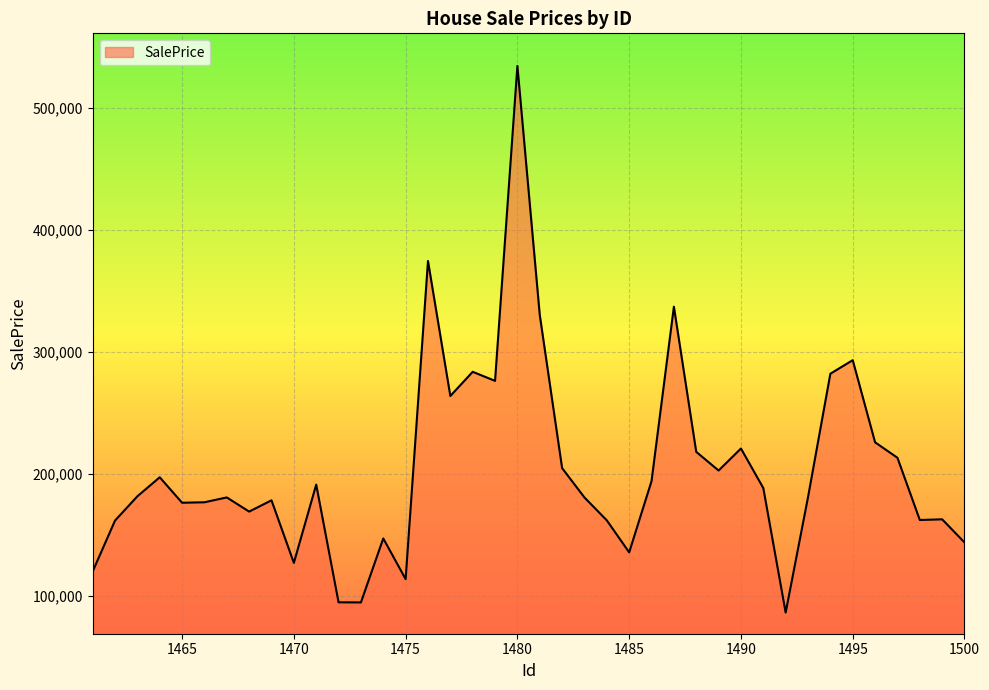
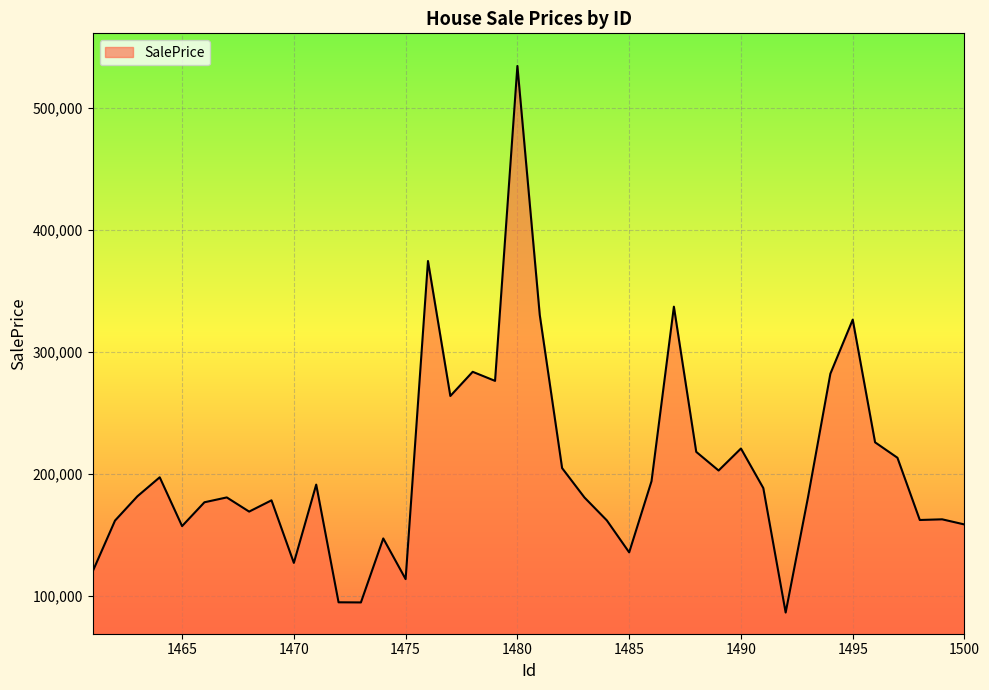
1465: 177,000 -> 157,000
1495: 293,000 -> 327,000
1500: 144,000 -> 159,000
